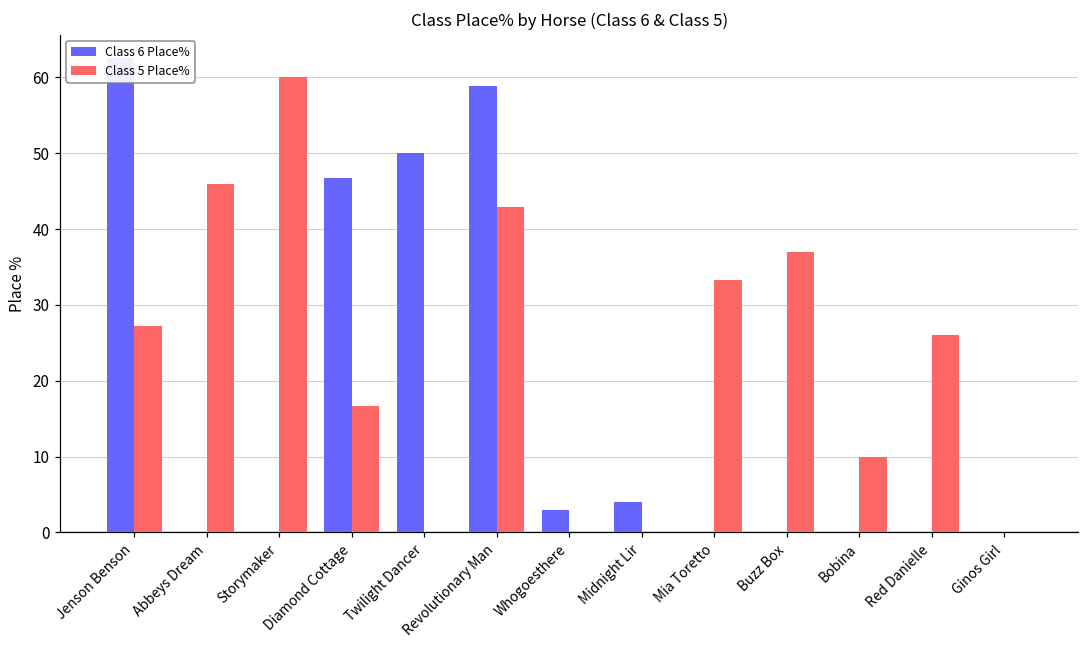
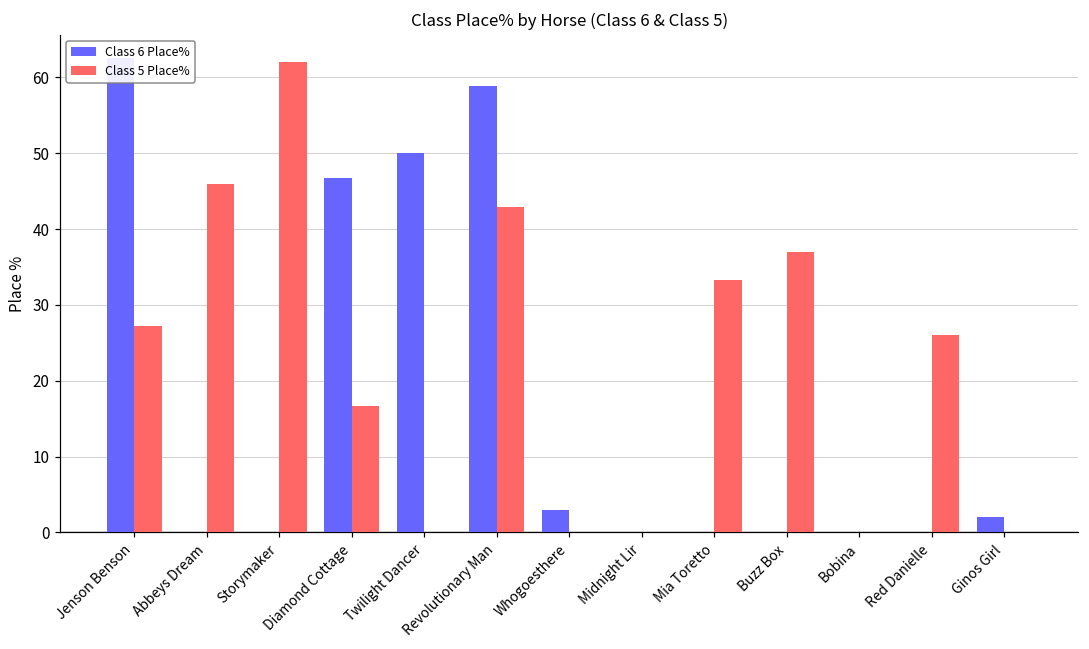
Class 5 Place%, Storymaker: 60 -> 62
Class 6 Place%, Midnight Lir: 4 -> 0
Class 5 Place%, Bobina: 10 -> 0
Class 6 Place%, Ginos Girl: 0 -> 2
